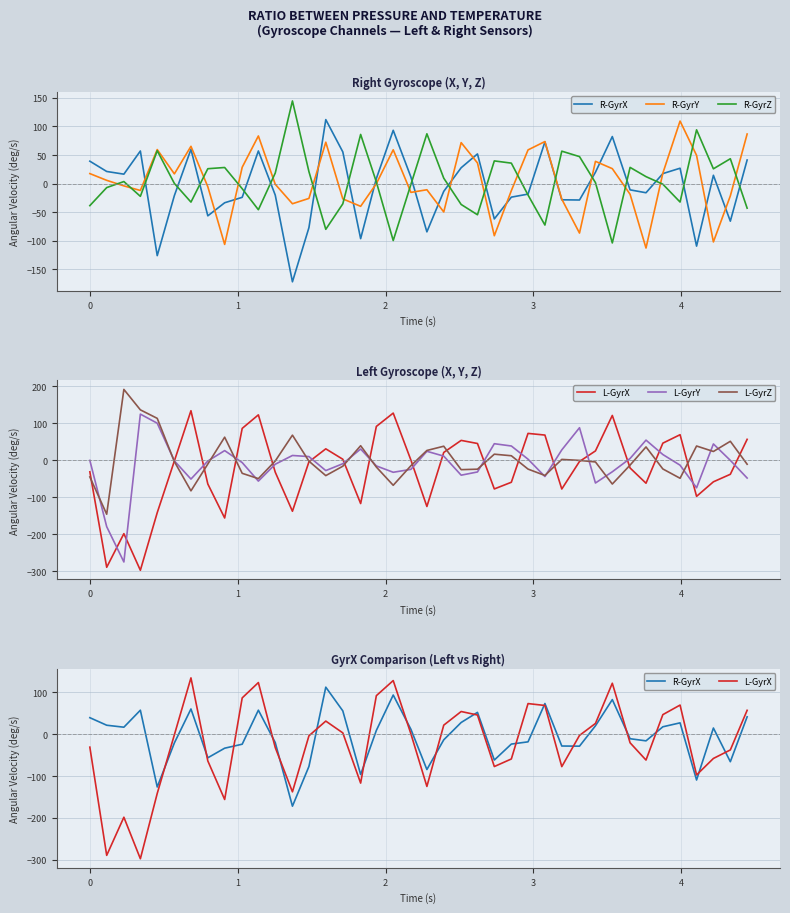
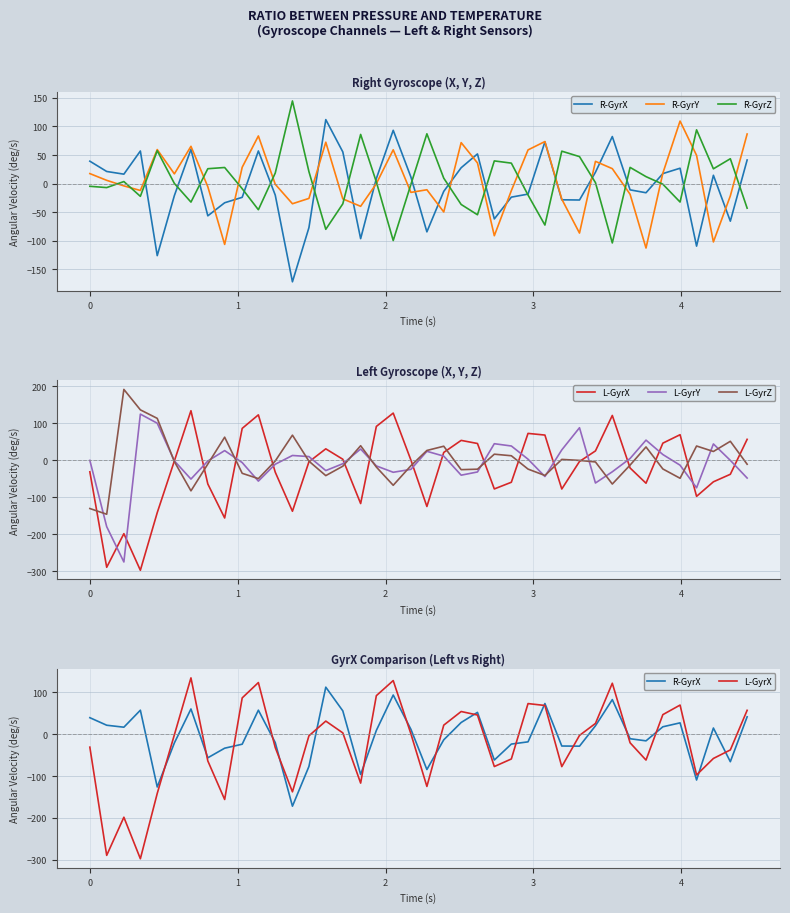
Right Gyroscope (X, Y, Z), R-GyrZ, 0: -40 -> 0
Left Gyroscope (X, Y, Z), L-GyrZ, 0: -40 -> -130
